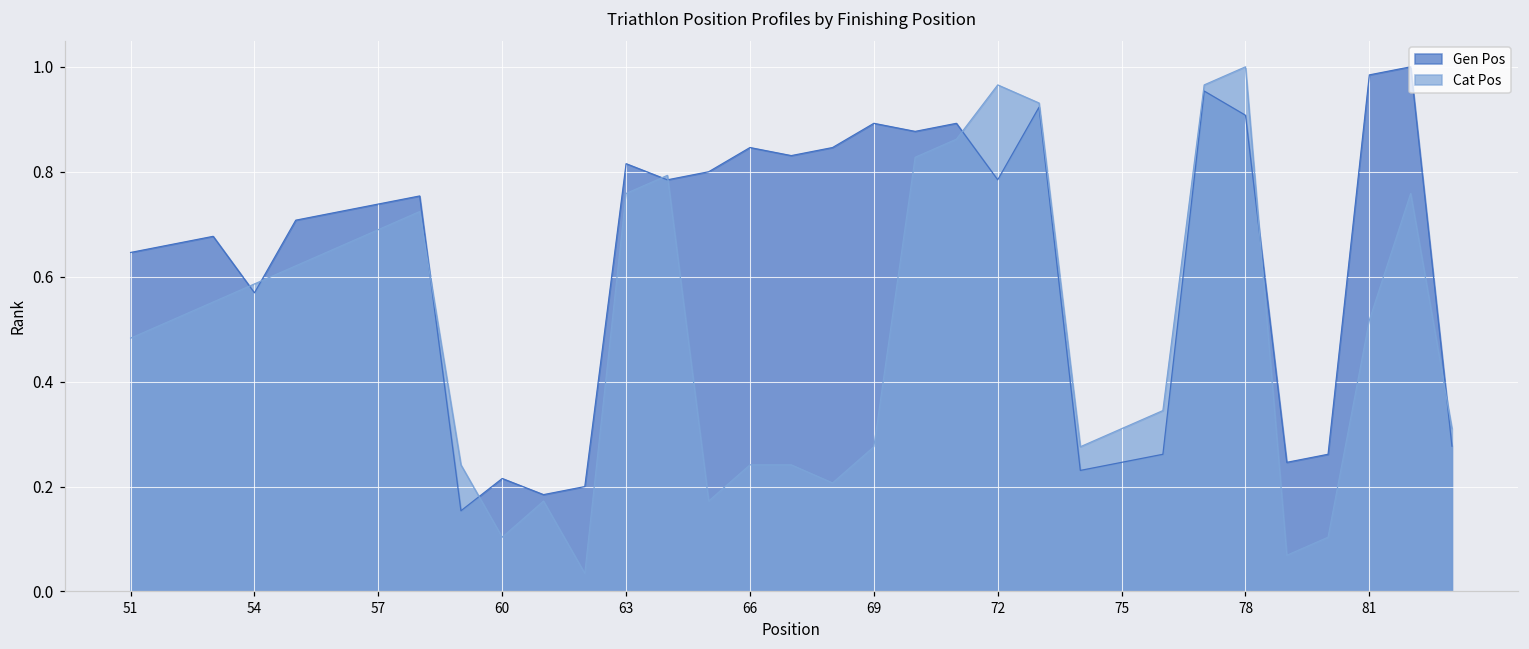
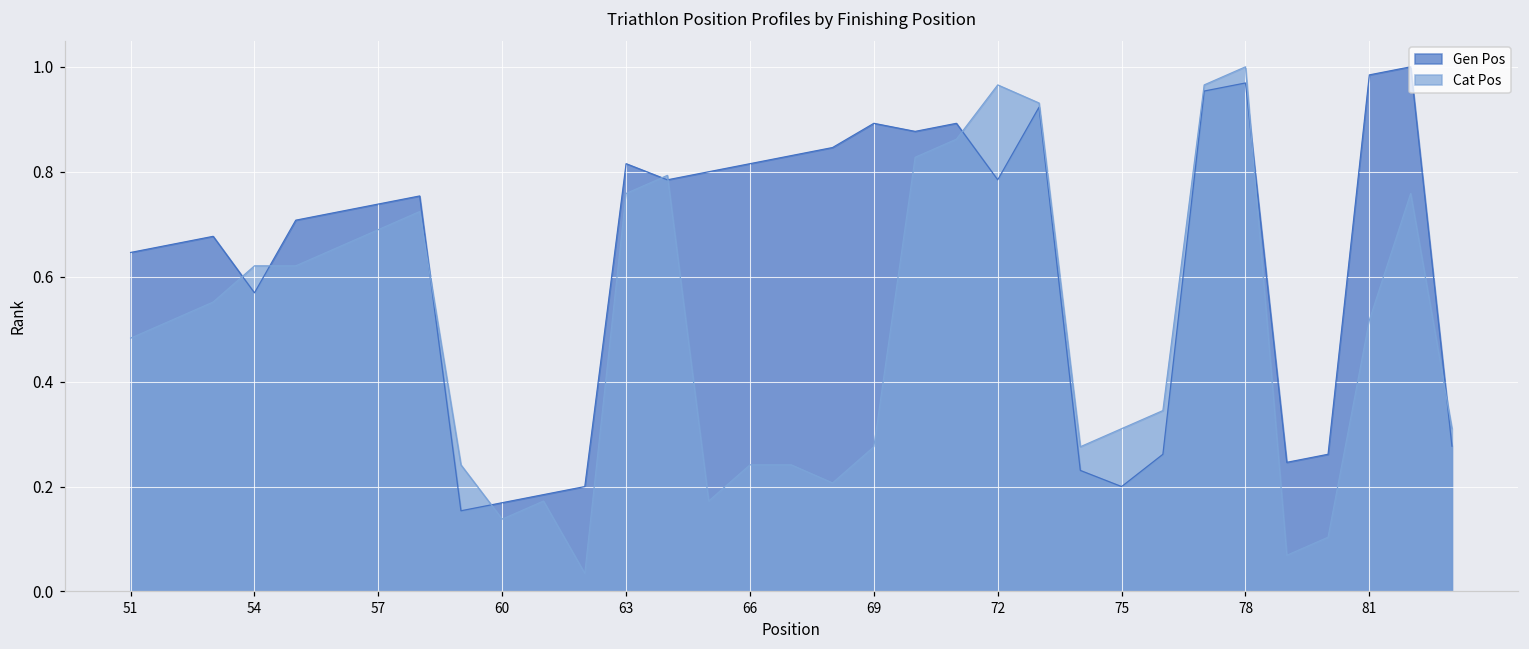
Cat Pos, 54: 0.59 -> 0.62
Gen Pos, 60: 0.22 -> 0.17
Cat Pos, 60: 0.10 -> 0.14
Gen Pos, 66: 0.85 -> 0.82
Gen Pos, 75: 0.25 -> 0.20
Gen Pos, 78: 0.91 -> 0.97
